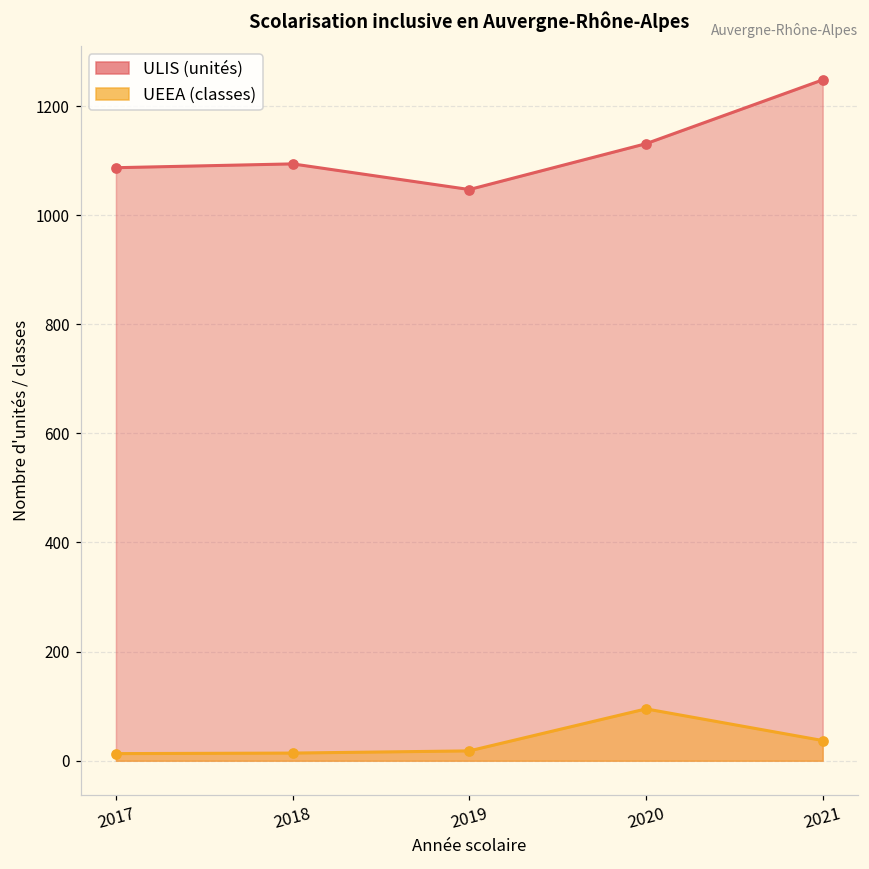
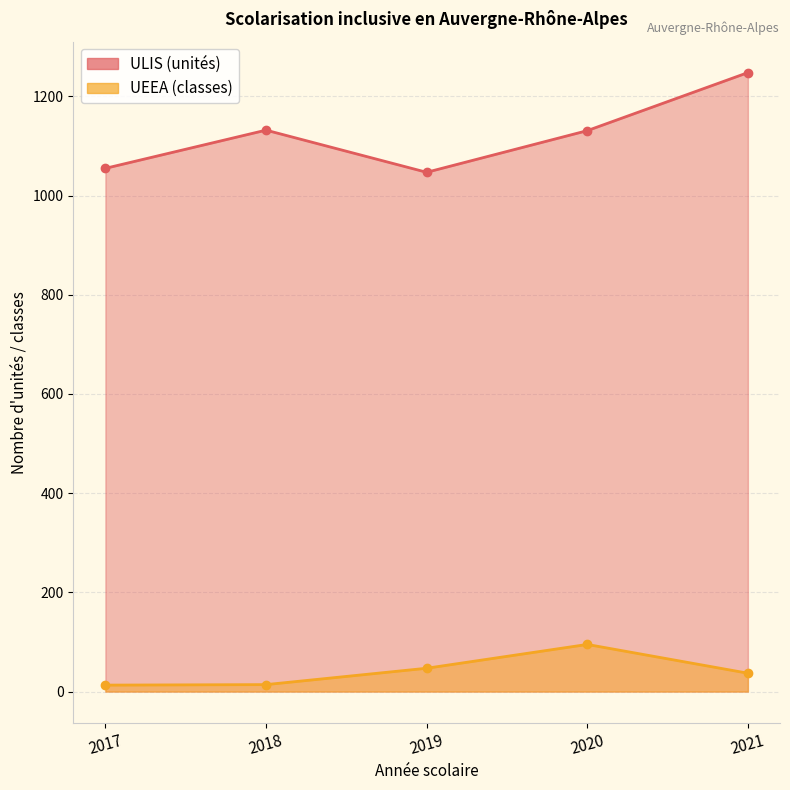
ULIS (unités), 2017: 1090 -> 1060
ULIS (unités), 2018: 1090 -> 1130
UEEA (classes), 2019: 20 -> 50
